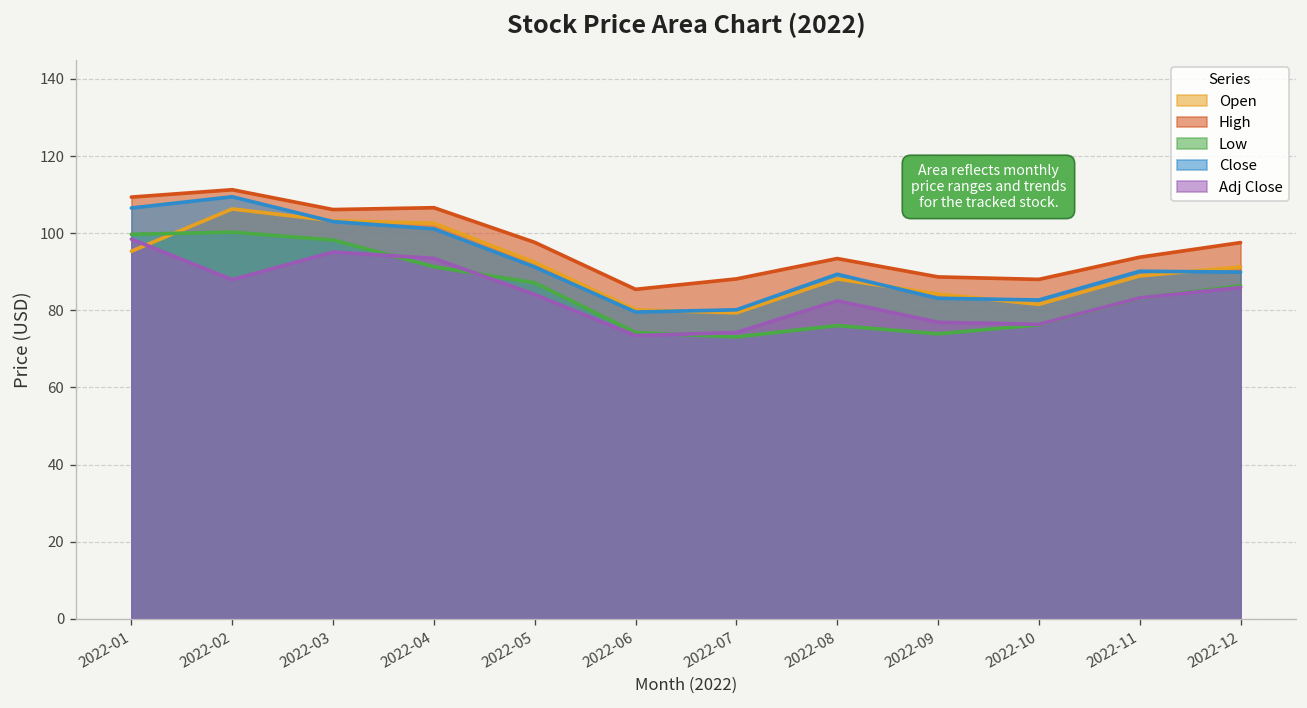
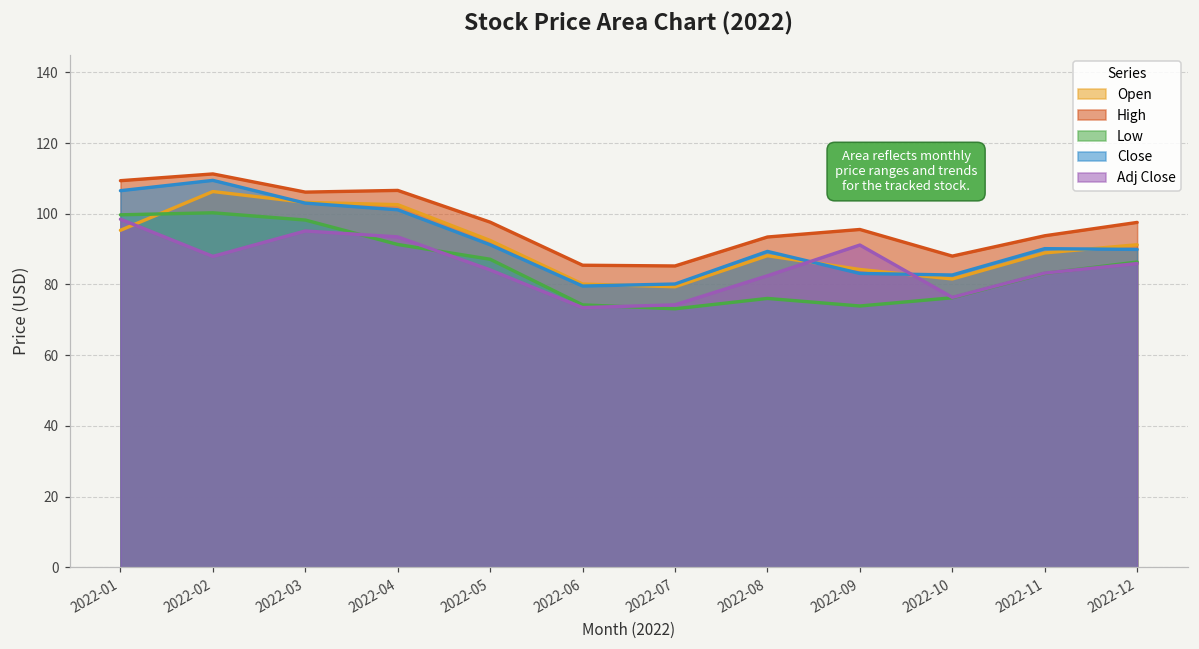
High, 2022-07: 88 -> 85
High, 2022-09: 89 -> 96
Adj Close, 2022-09: 77 -> 91
